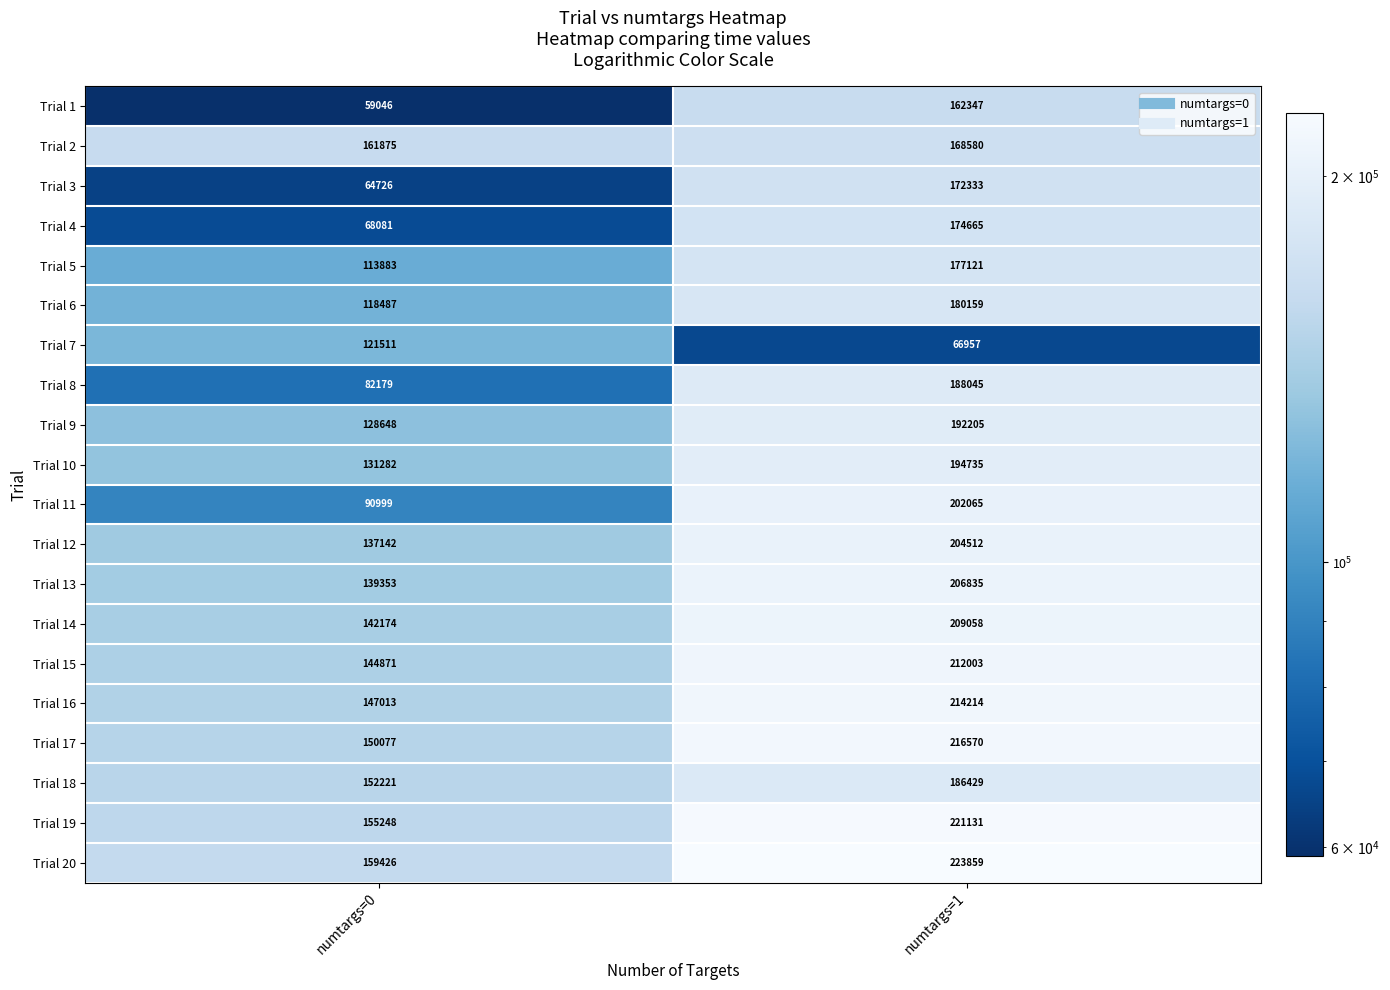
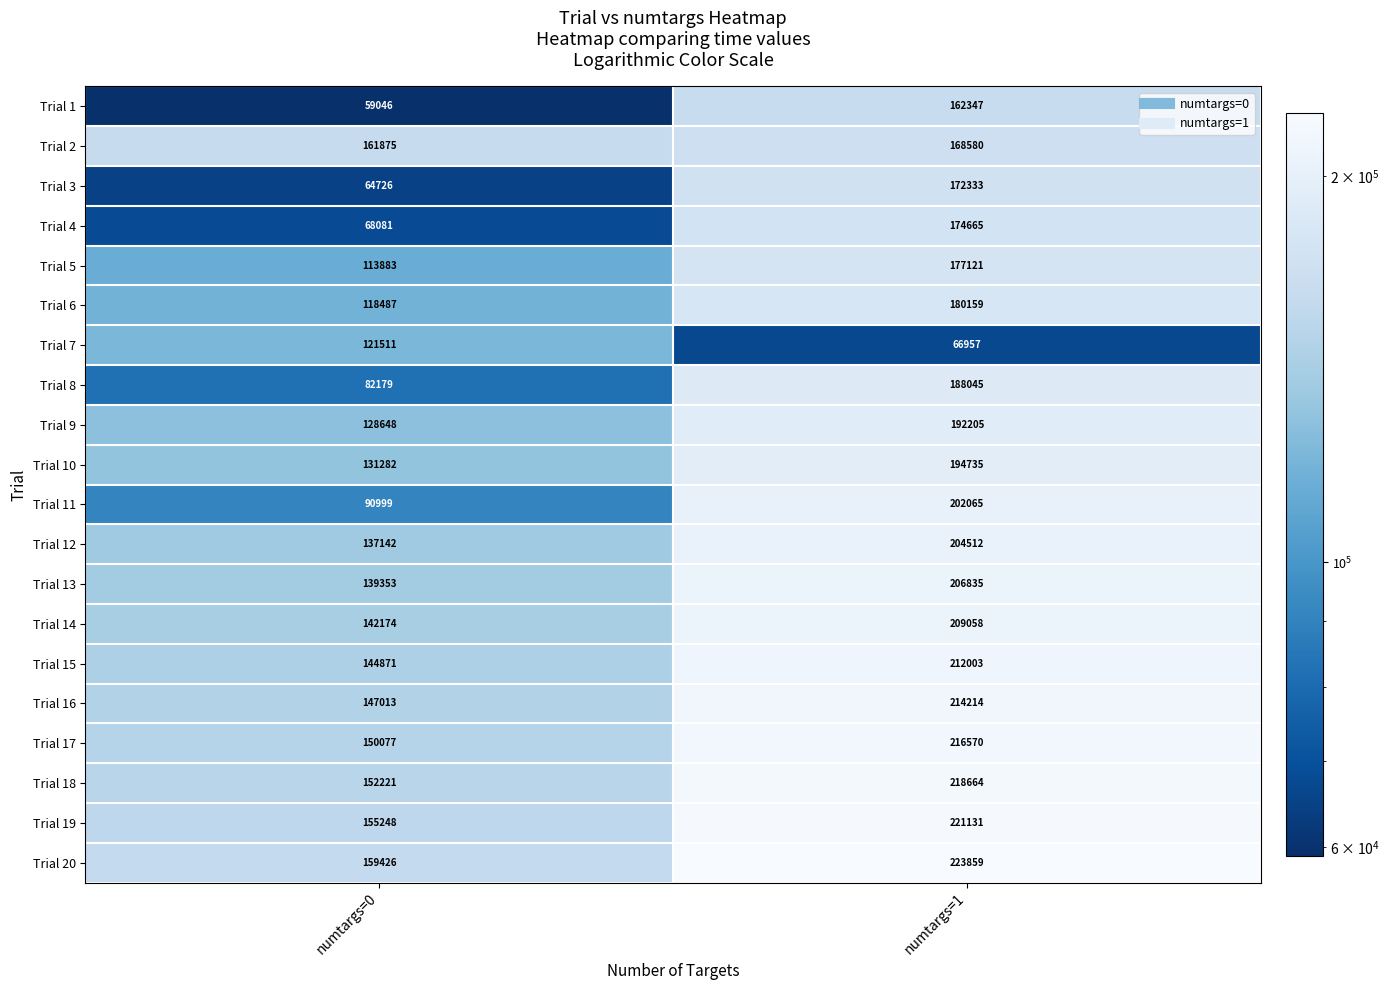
Trial 18, numtargs=1: 186429 -> 218664
